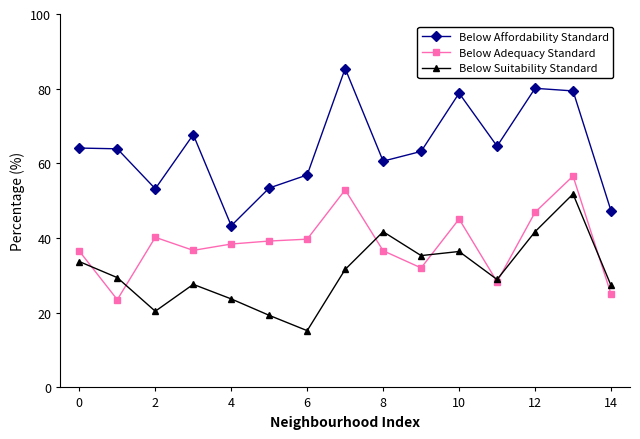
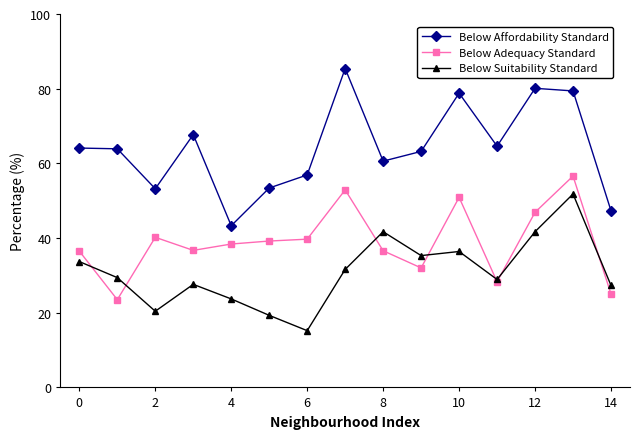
Below Adequacy Standard, 10: 45 -> 51
